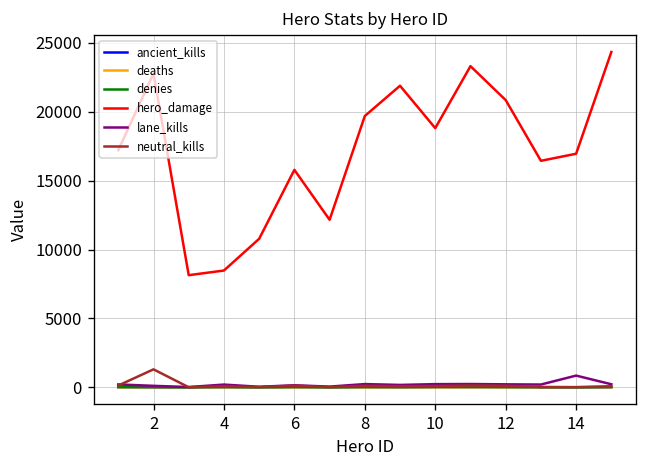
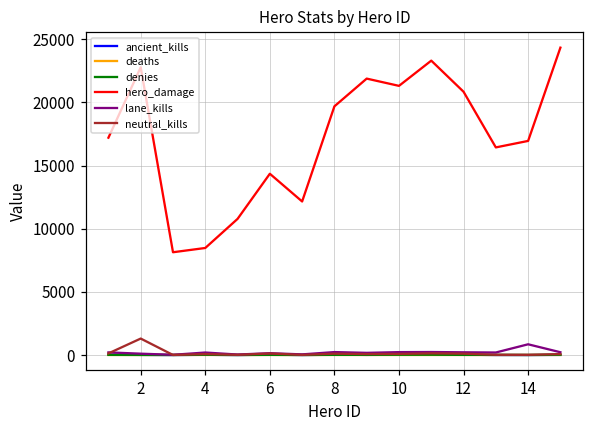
hero_damage, 6: 15800 -> 14400
hero_damage, 10: 18800 -> 21300
